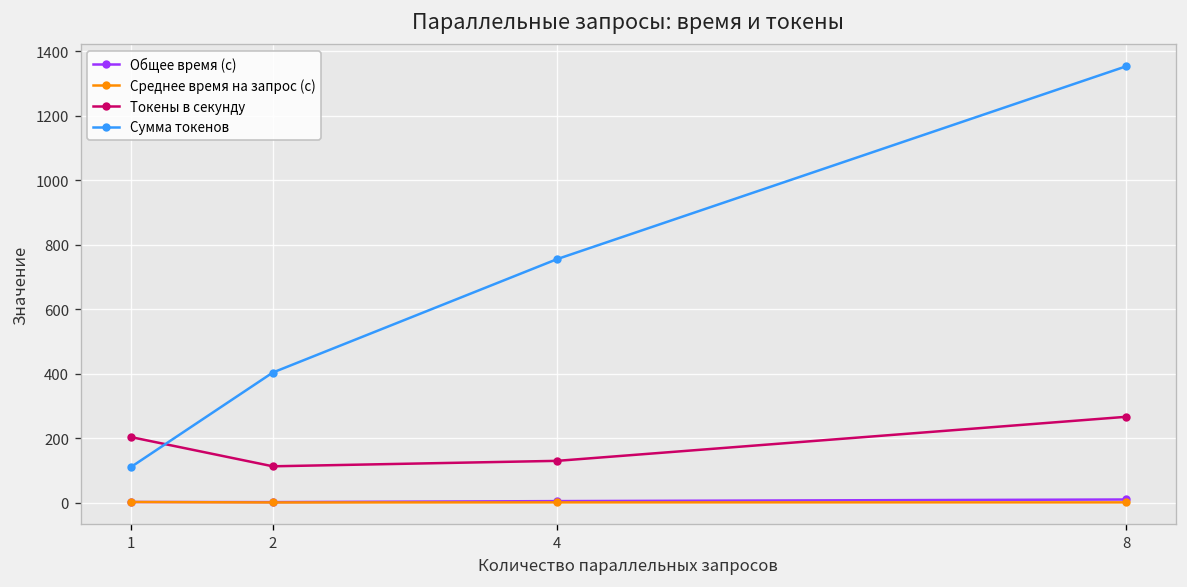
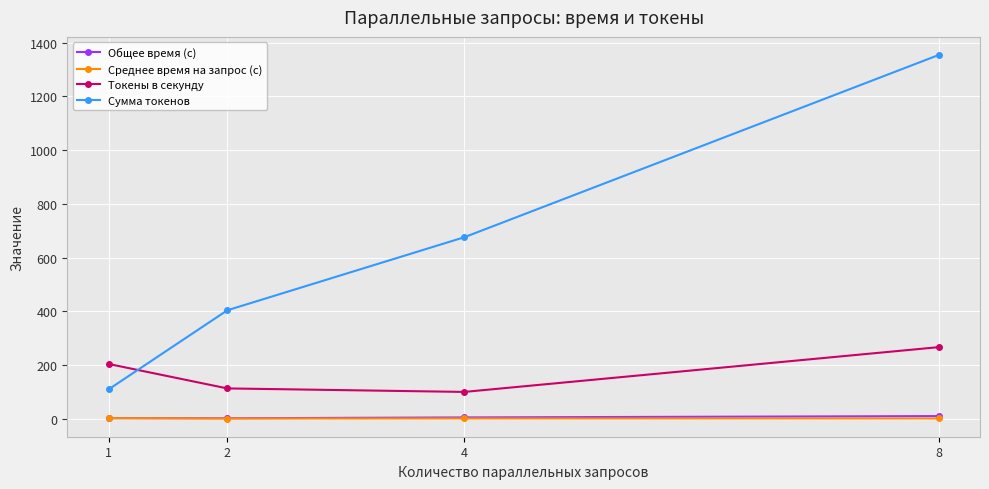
Токены в секунду, 4: 130 -> 100
Сумма токенов, 4: 760 -> 680
